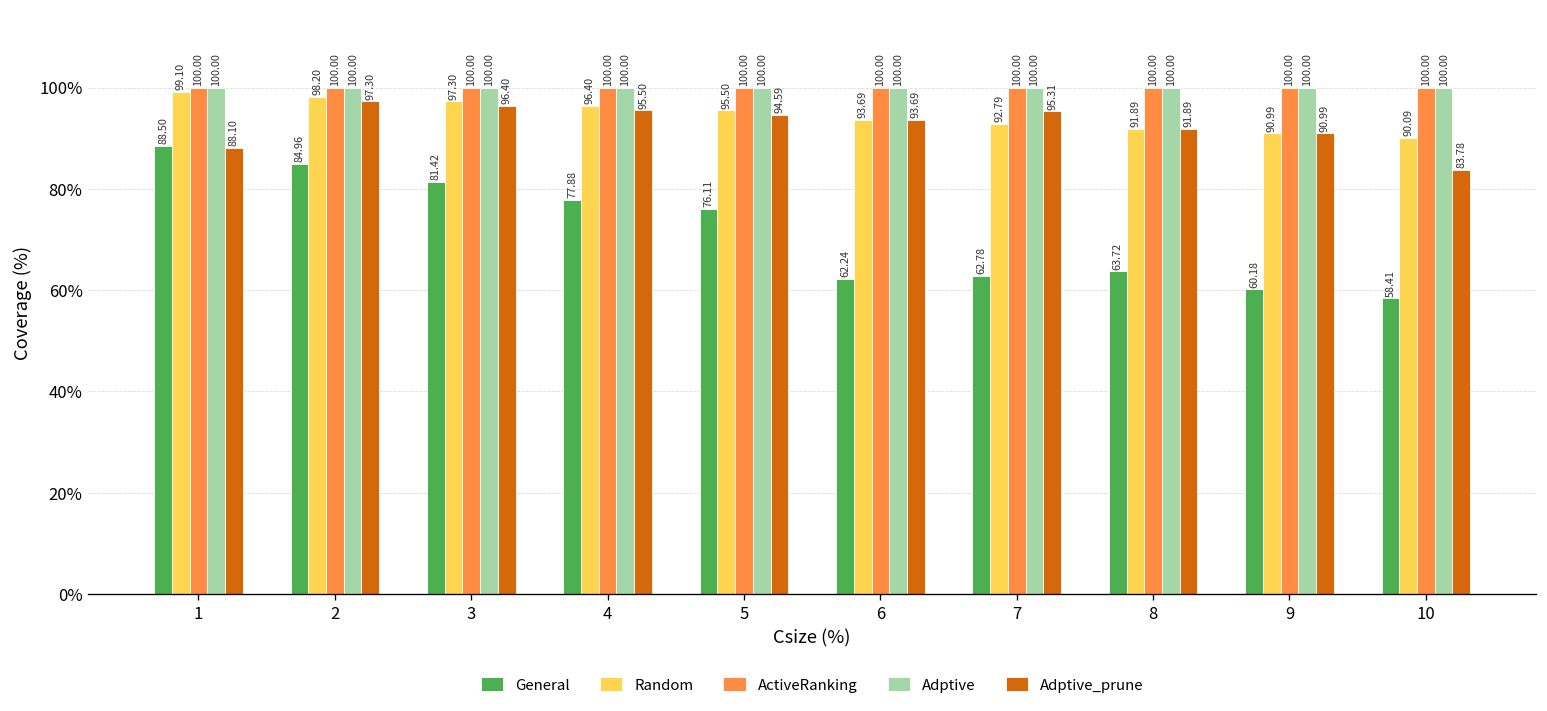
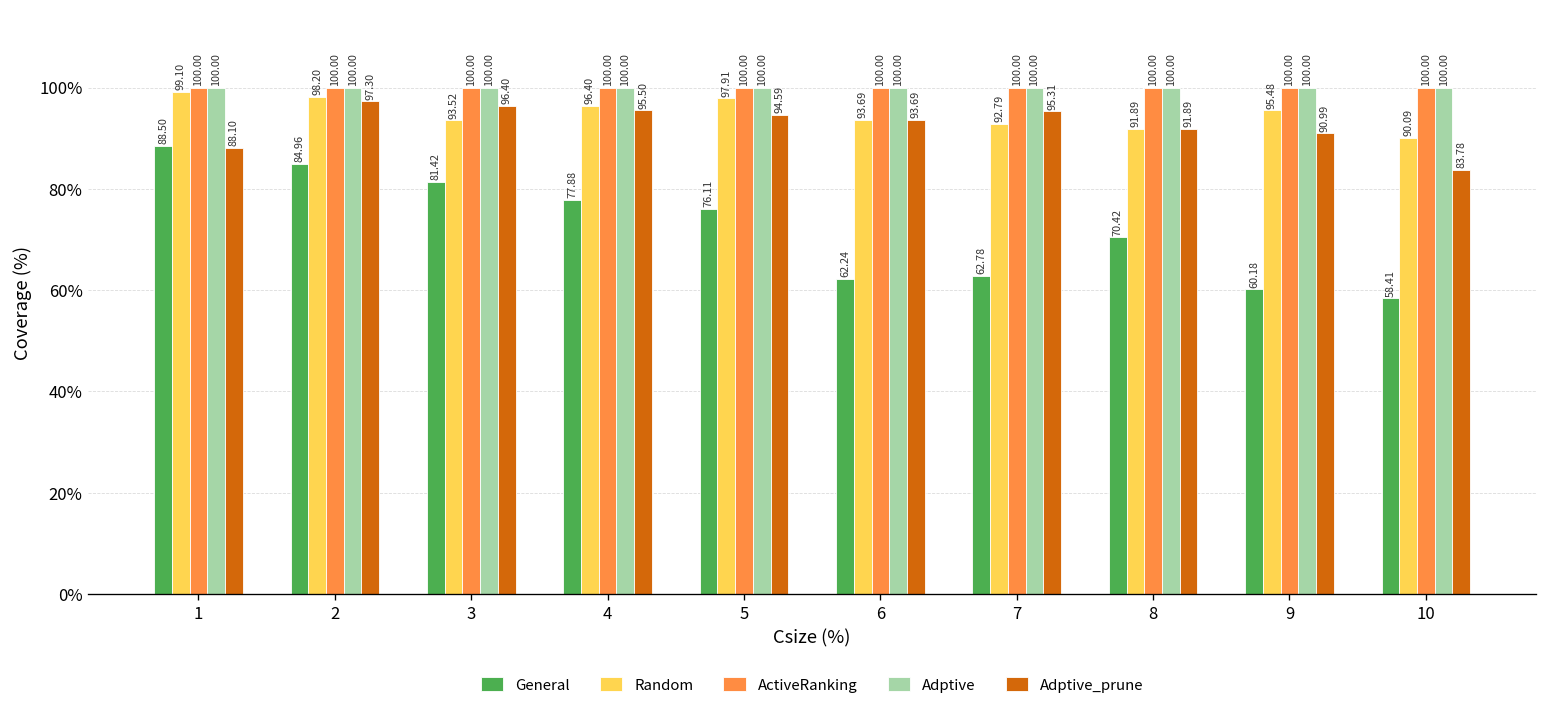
Random, 3: 97.30 -> 93.52
Random, 5: 95.50 -> 97.91
General, 8: 63.72 -> 70.42
Random, 9: 90.99 -> 95.48
